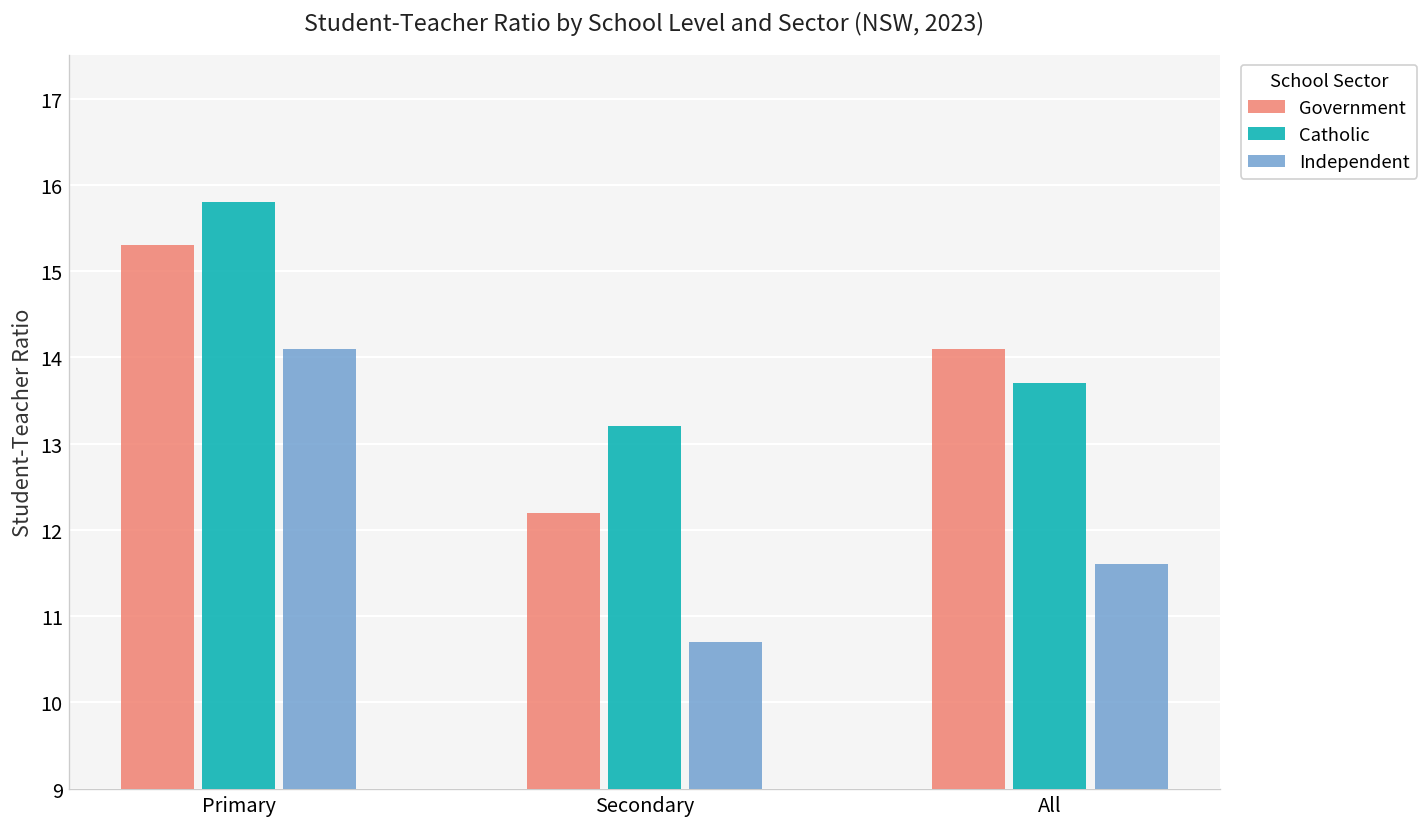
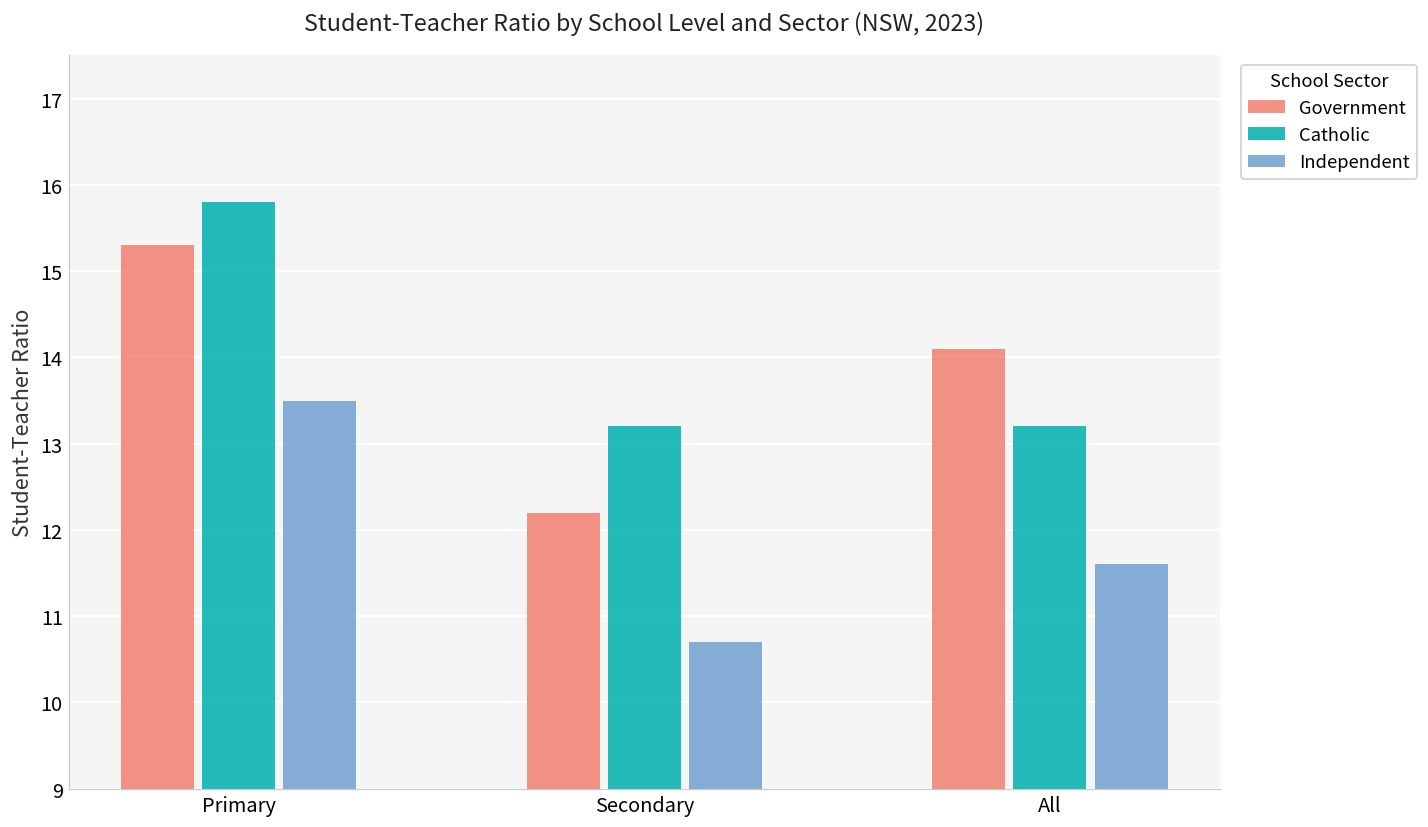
Independent, Primary: 14.1 -> 13.5
Catholic, All: 13.7 -> 13.2
